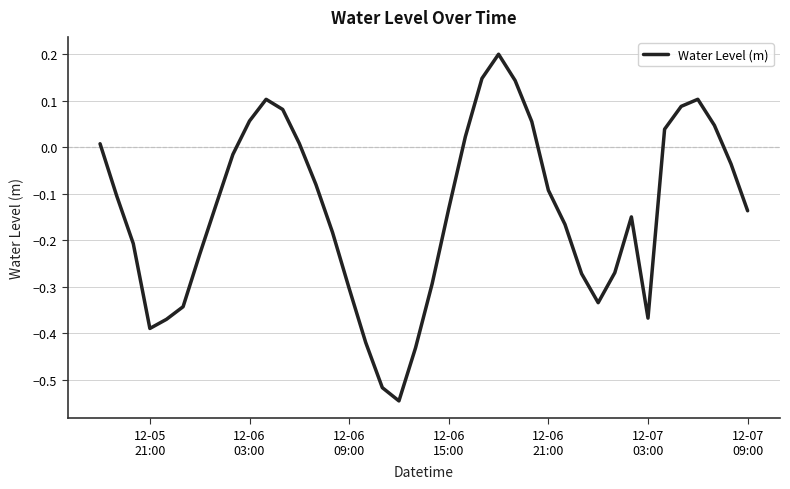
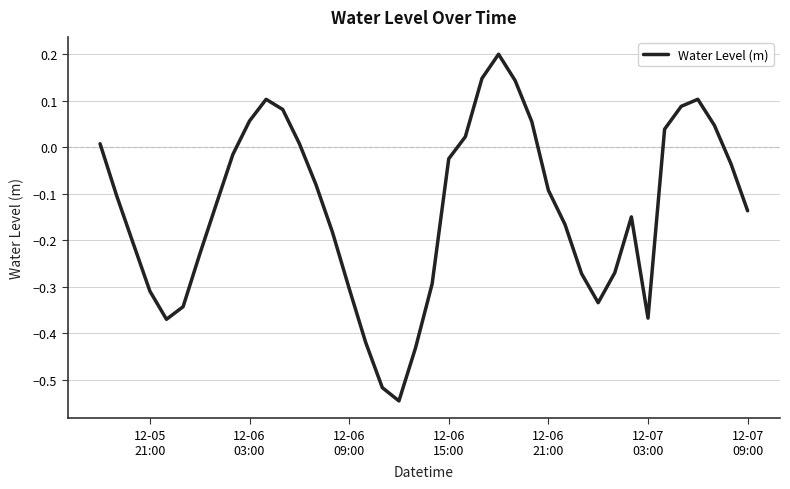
12-05 21:00: -0.39 -> -0.31
12-06 15:00: -0.13 -> -0.02
